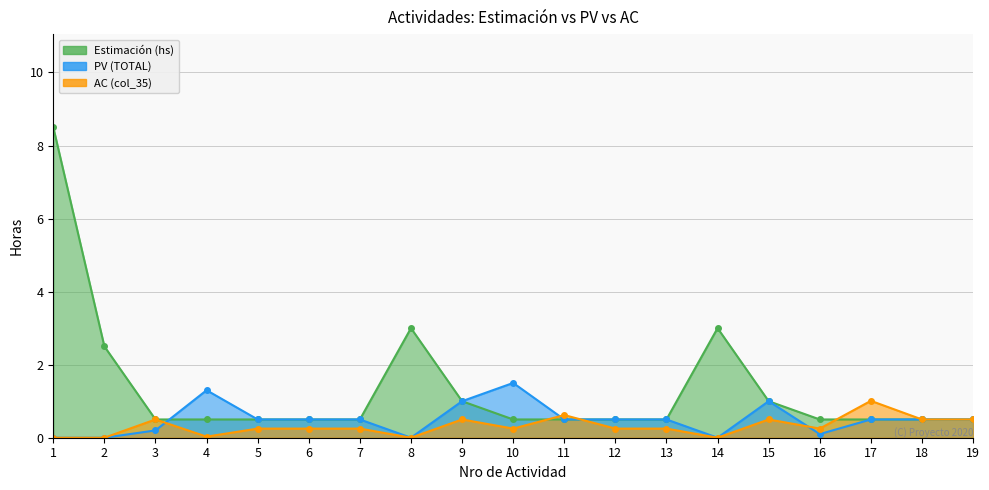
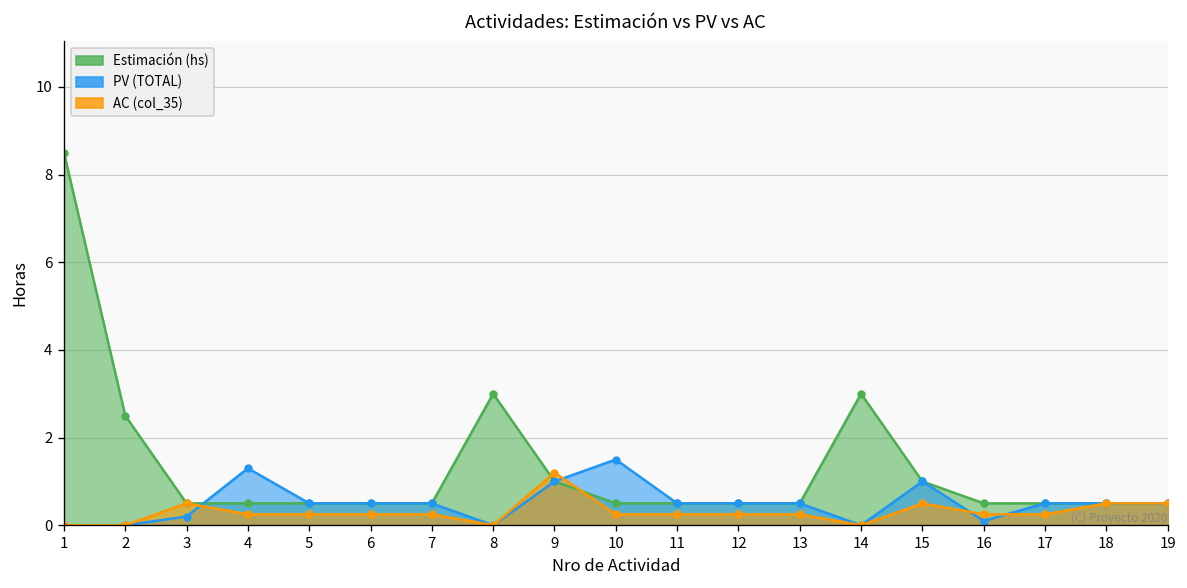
AC (col_35), 4: 0.0 -> 0.3
AC (col_35), 9: 0.5 -> 1.2
AC (col_35), 11: 0.6 -> 0.3
AC (col_35), 17: 1.0 -> 0.3
